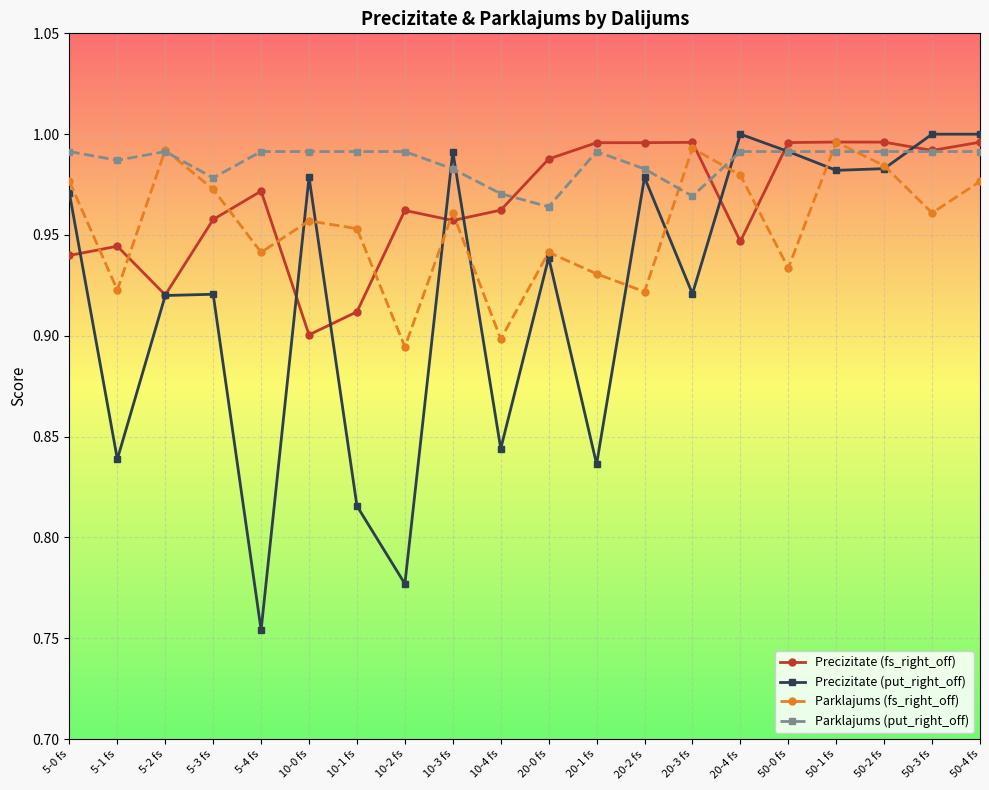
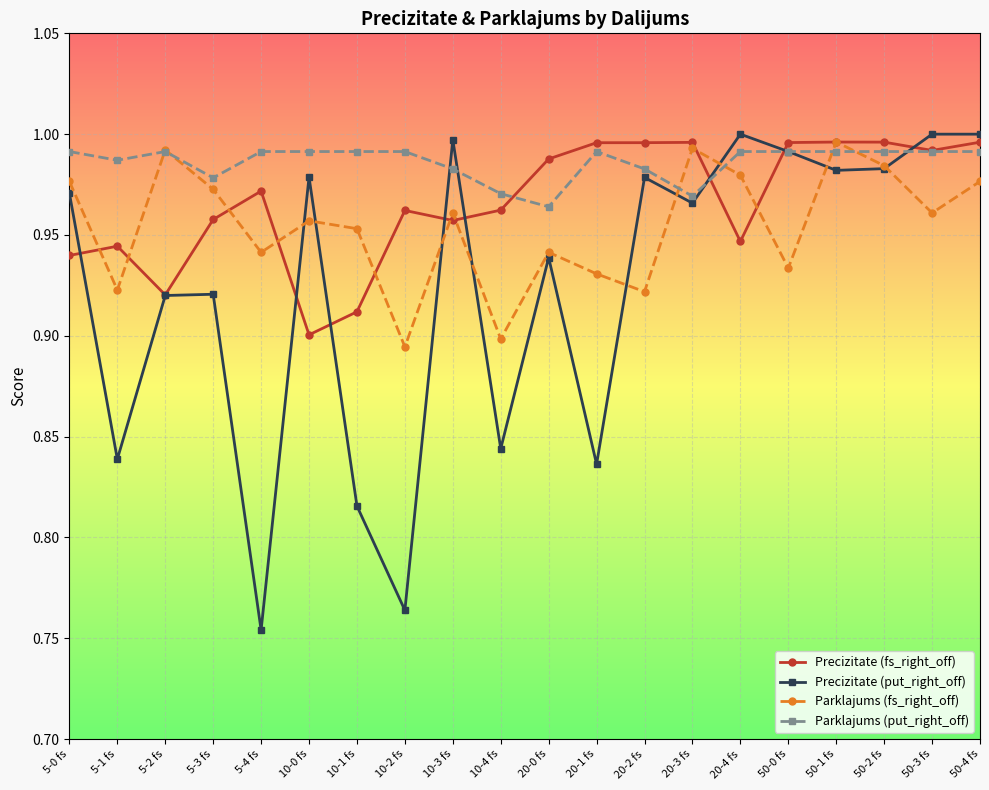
Precizitate (put_right_off), 10-2 fs: 0.777 -> 0.764
Precizitate (put_right_off), 10-3 fs: 0.991 -> 0.997
Precizitate (put_right_off), 20-3 fs: 0.921 -> 0.966
